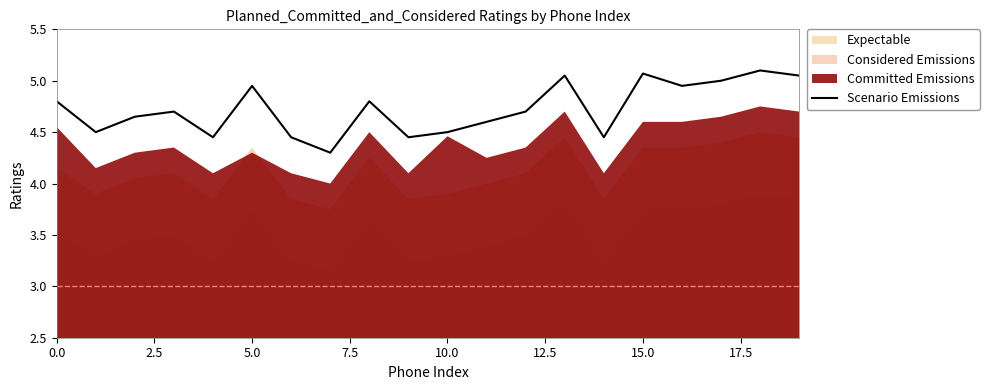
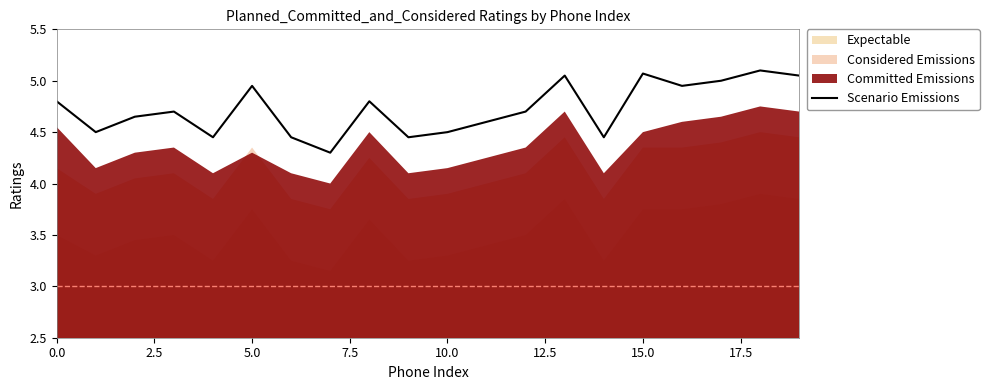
Committed Emissions, 10.0: 4.46 -> 4.15
Committed Emissions, 15.0: 4.6 -> 4.5
